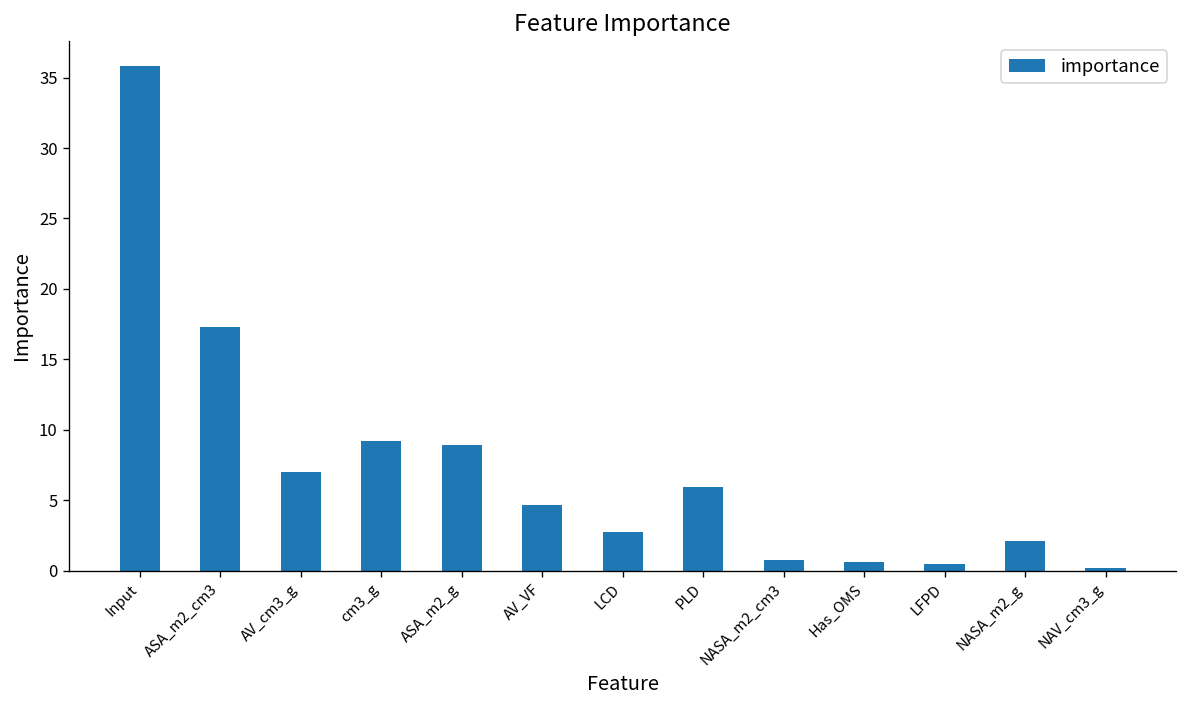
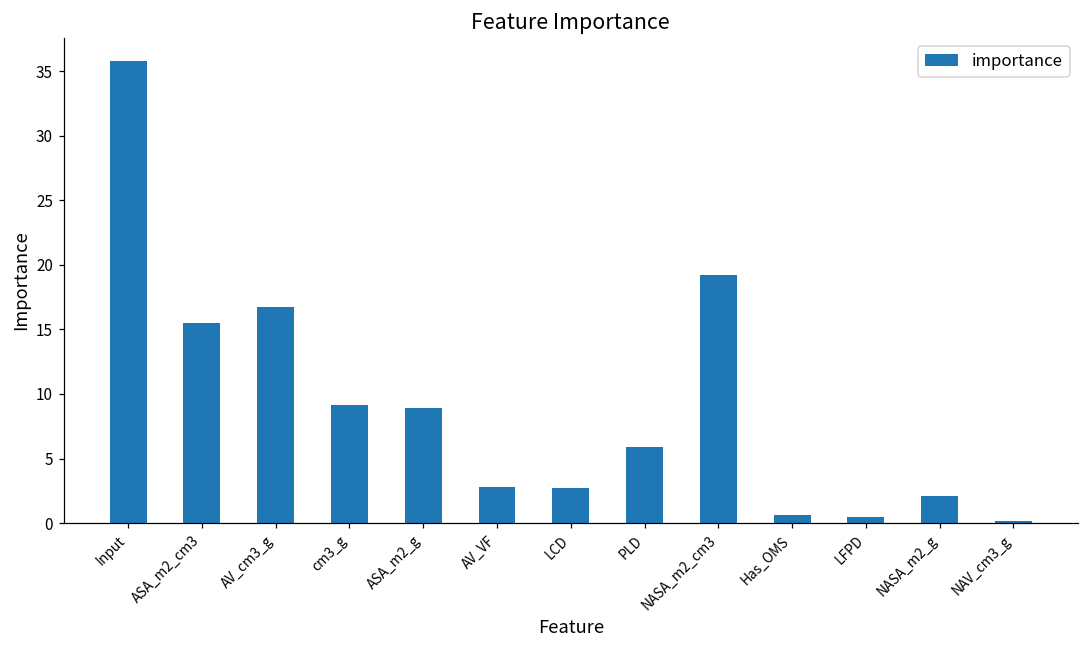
ASA_m2_cm3: 17.3 -> 15.5
AV_cm3_g: 7.0 -> 16.7
AV_VF: 4.6 -> 2.8
NASA_m2_cm3: 0.7 -> 19.2
